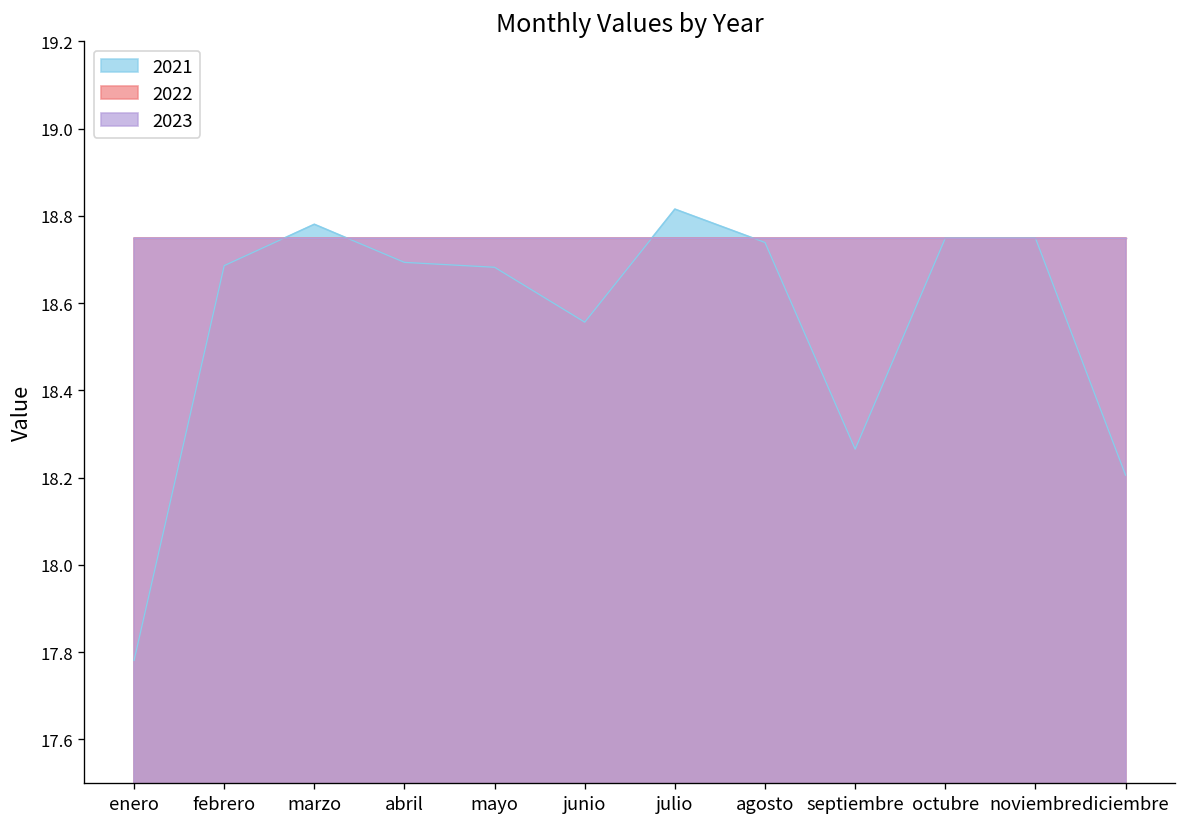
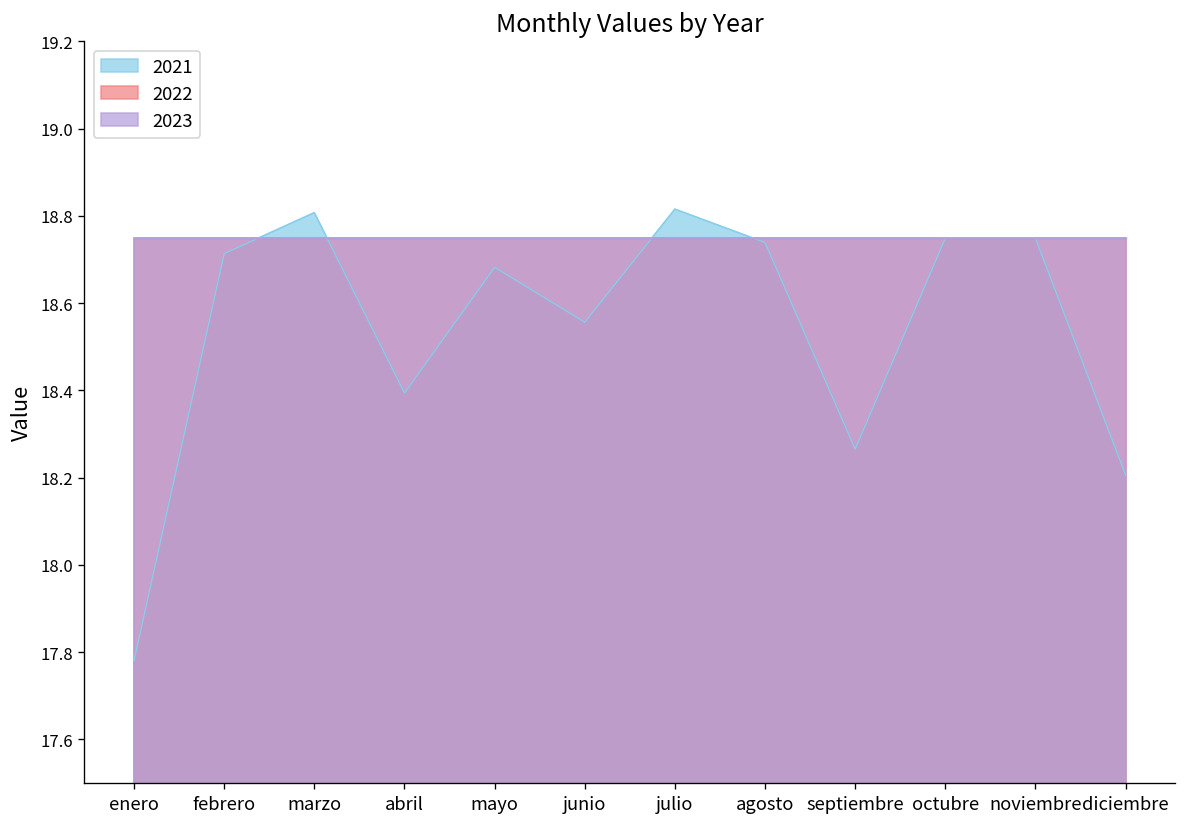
2021, febrero: 18.69 -> 18.71
2021, marzo: 18.78 -> 18.81
2021, abril: 18.69 -> 18.39
